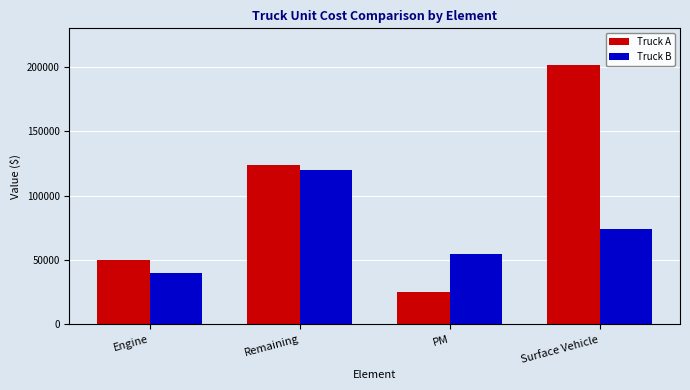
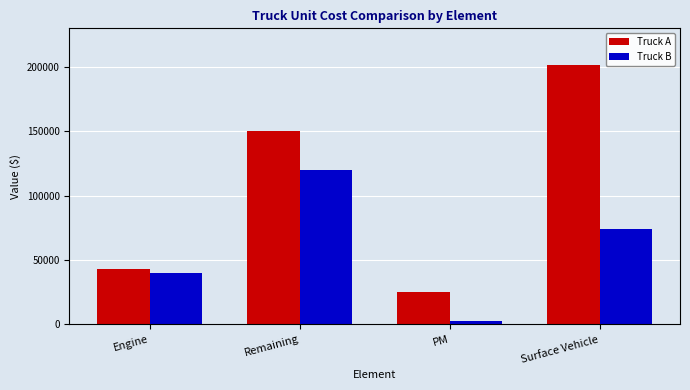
Truck A, Engine: 50000 -> 43000
Truck A, Remaining: 124000 -> 150000
Truck B, PM: 55000 -> 3000
